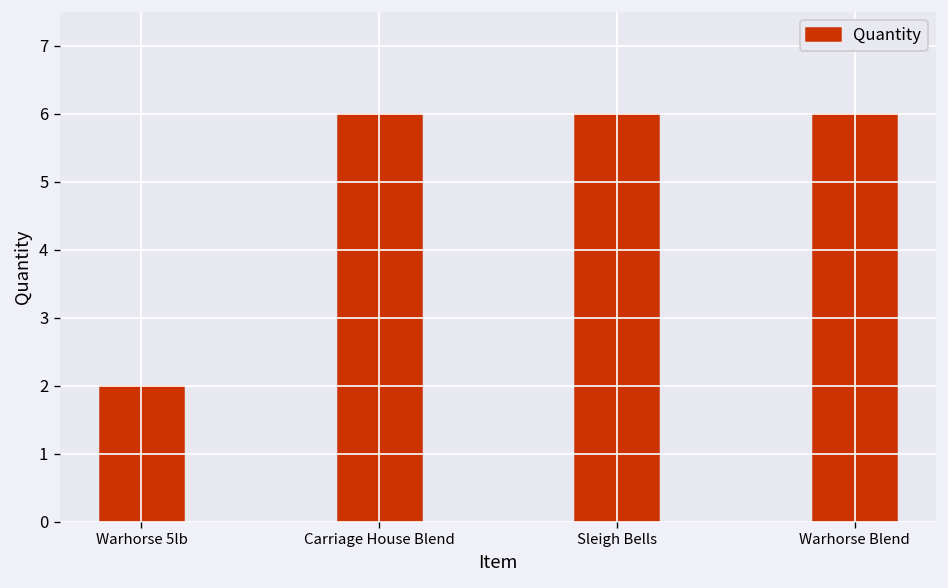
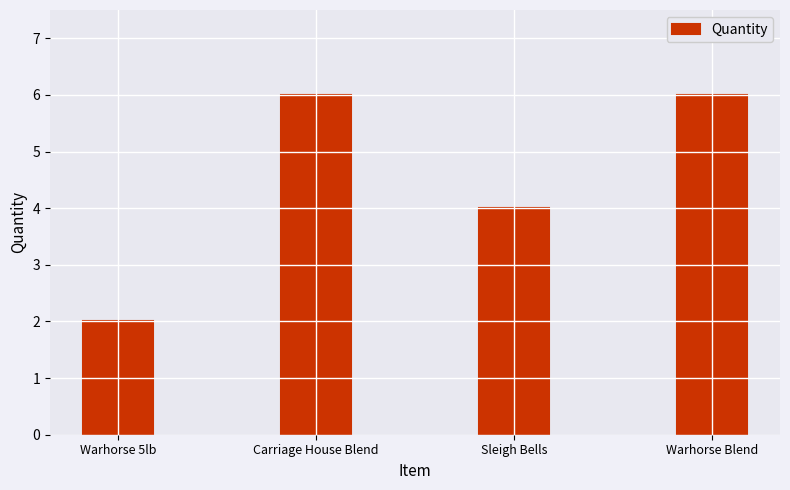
Sleigh Bells: 6 -> 4
